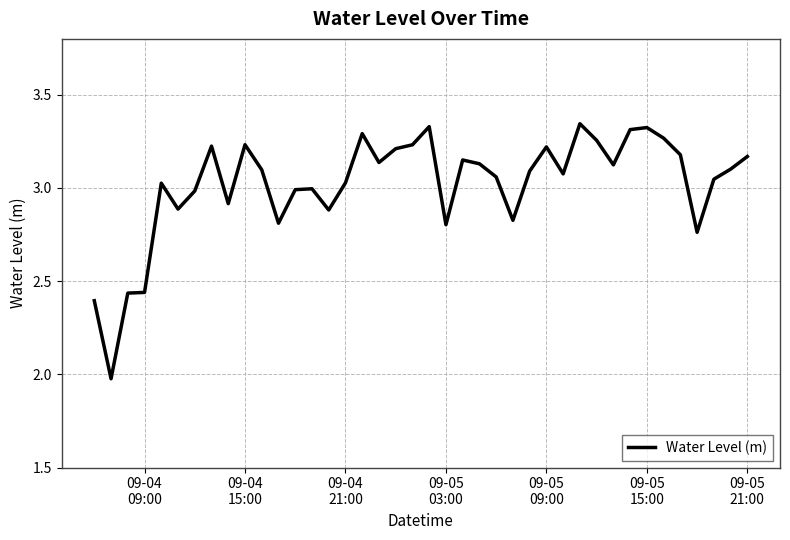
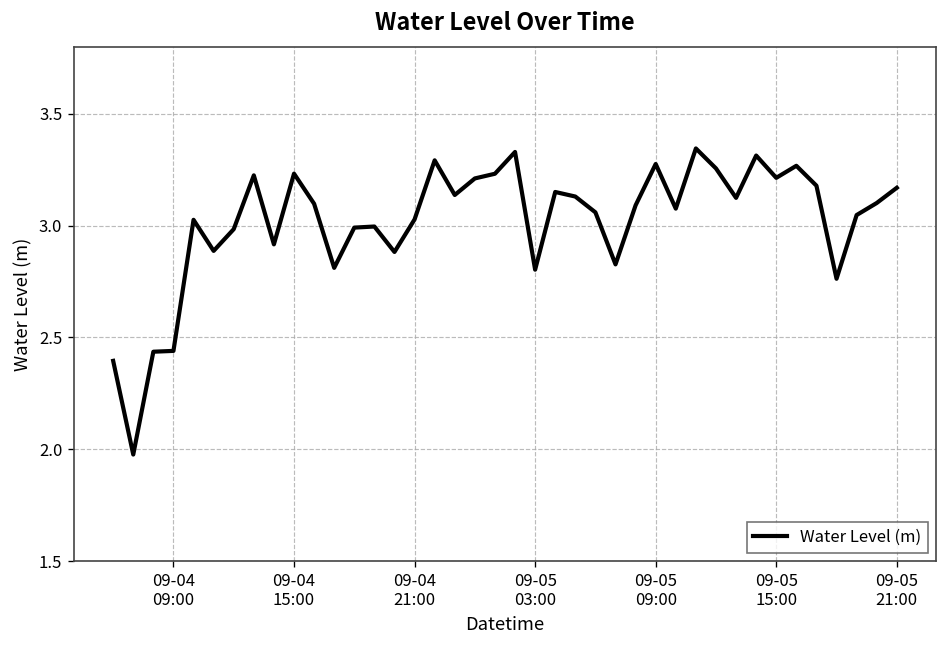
09-05 09:00: 3.22 -> 3.28
09-05 15:00: 3.32 -> 3.21
